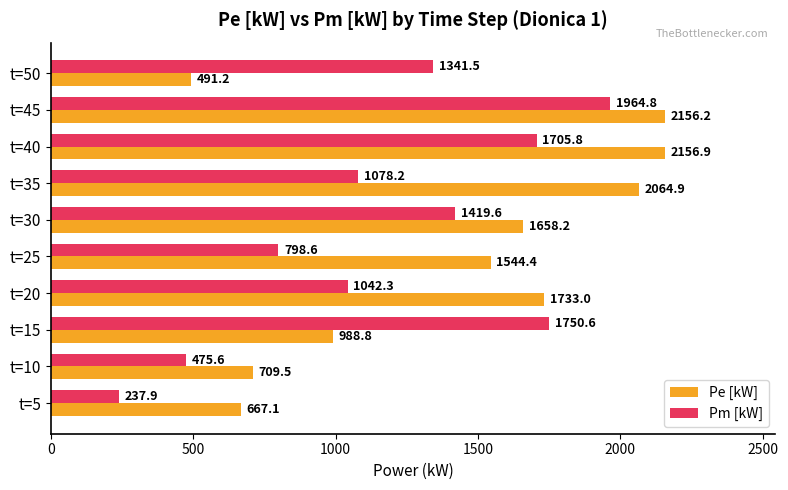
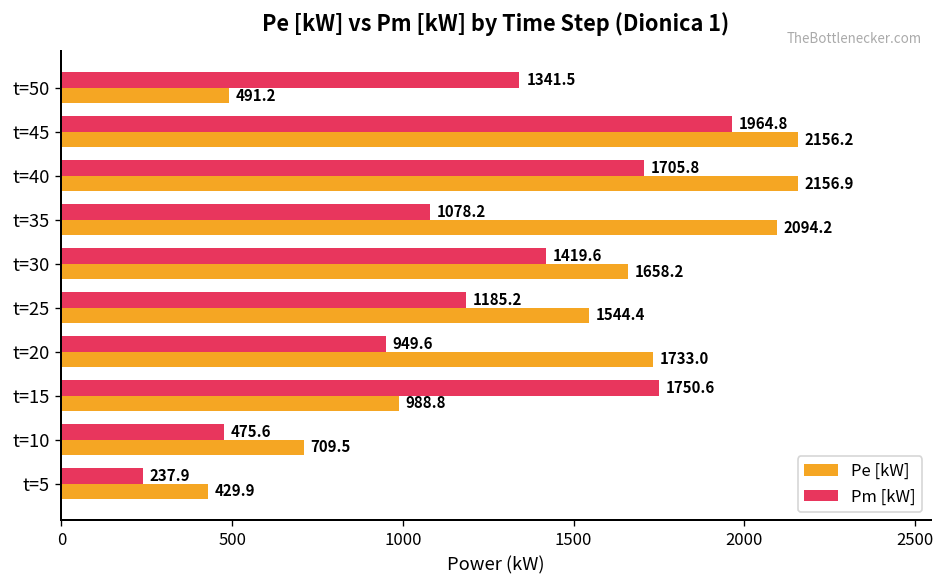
Pe [kW], t=35: 2064.9 -> 2094.2
Pm [kW], t=25: 798.6 -> 1185.2
Pm [kW], t=20: 1042.3 -> 949.6
Pe [kW], t=5: 667.1 -> 429.9
